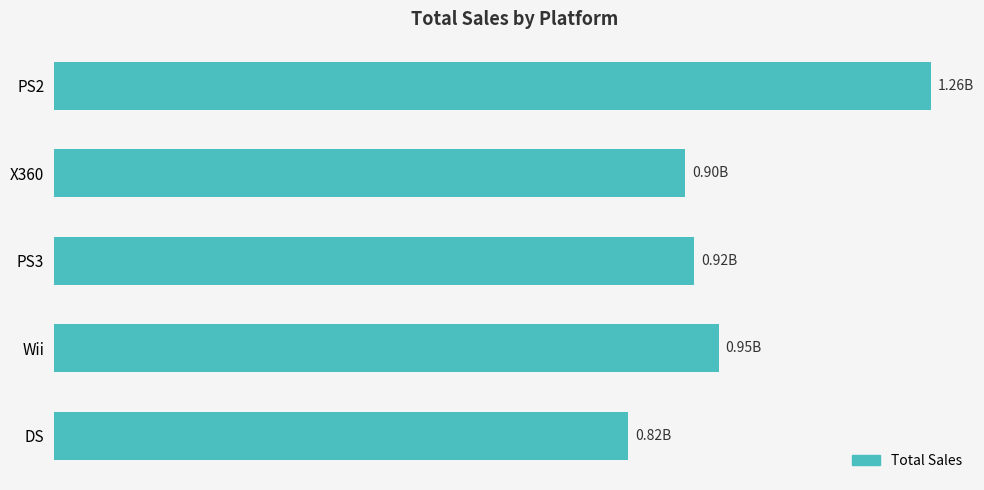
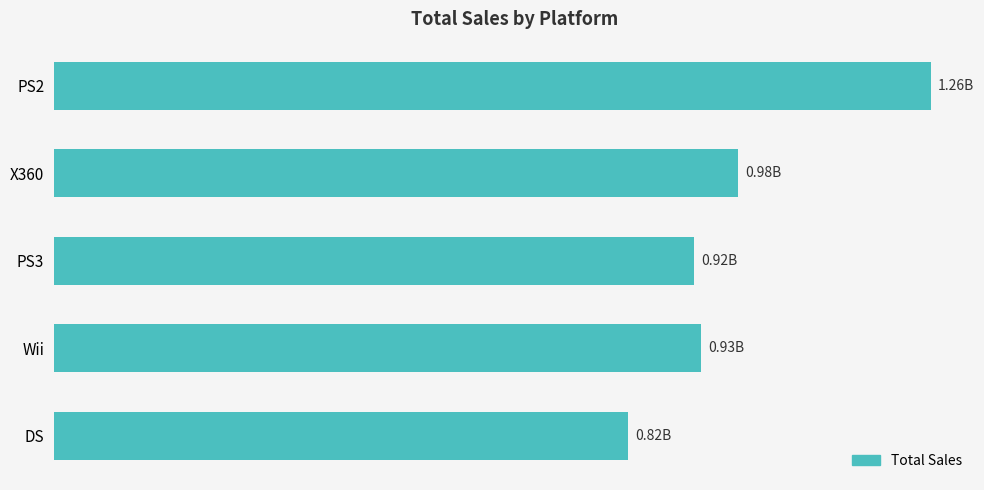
X360: 0.90B -> 0.98B
Wii: 0.95B -> 0.93B
